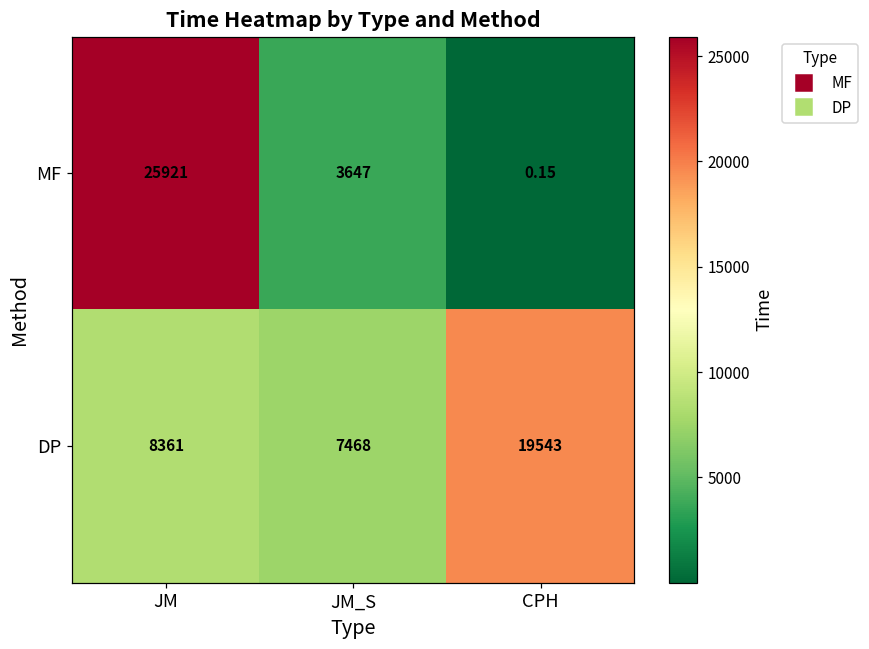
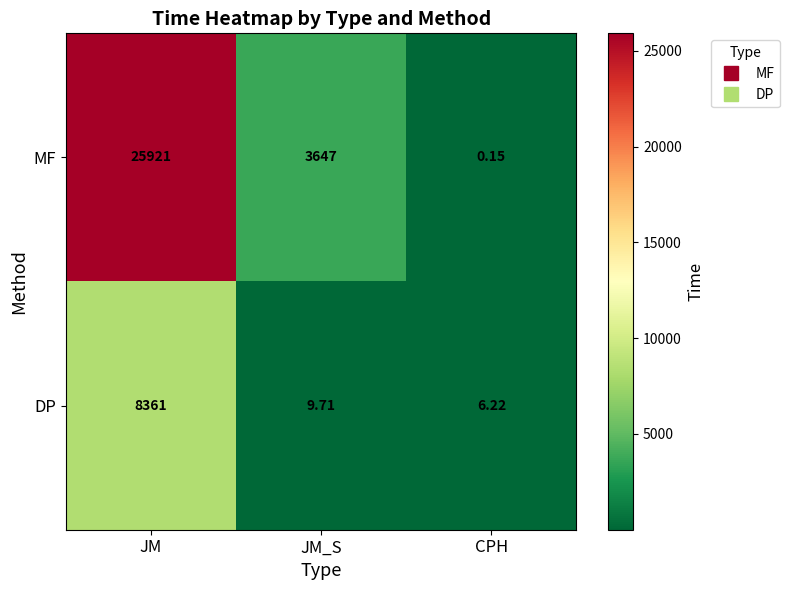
DP, JM_S: 7468 -> 9.71
DP, CPH: 19543 -> 6.22
